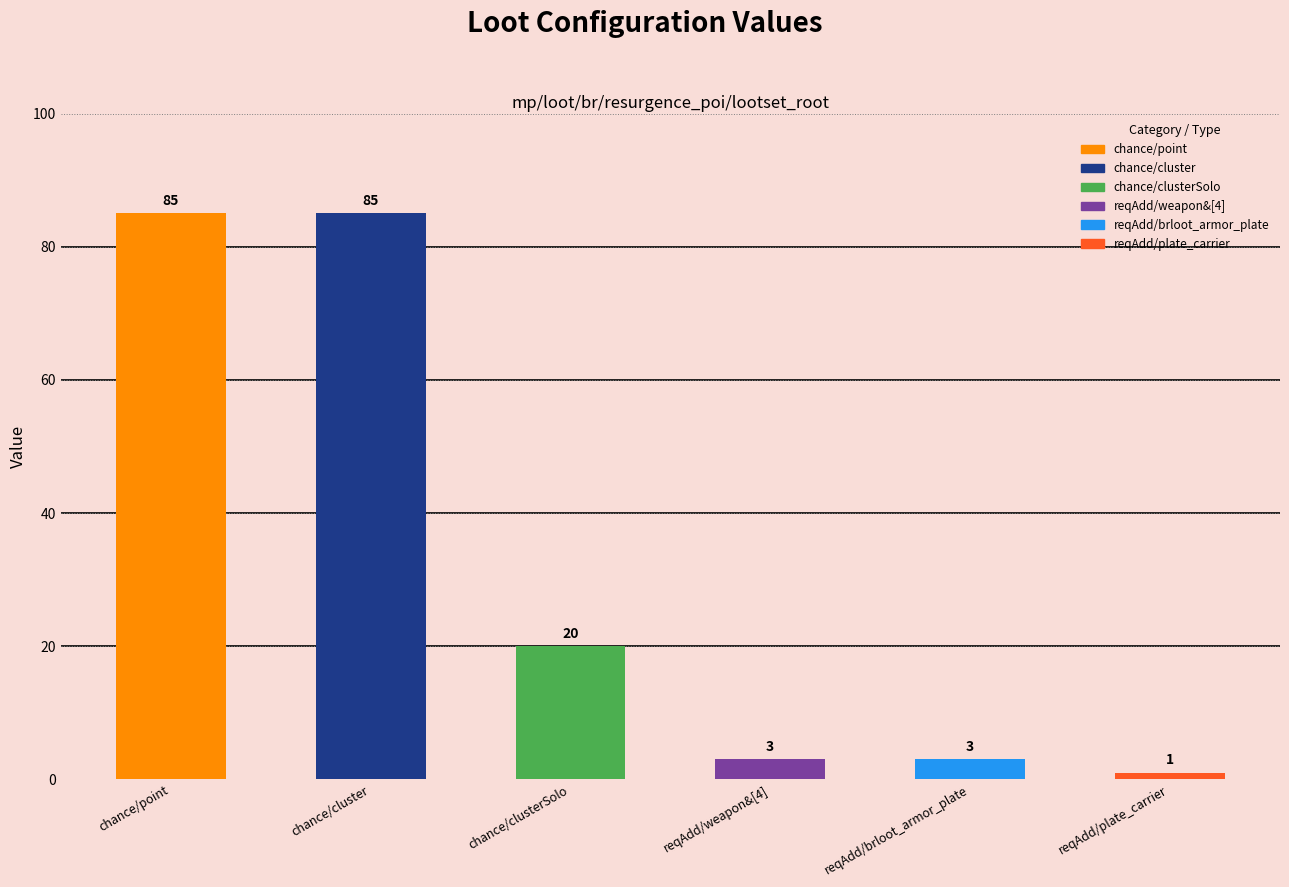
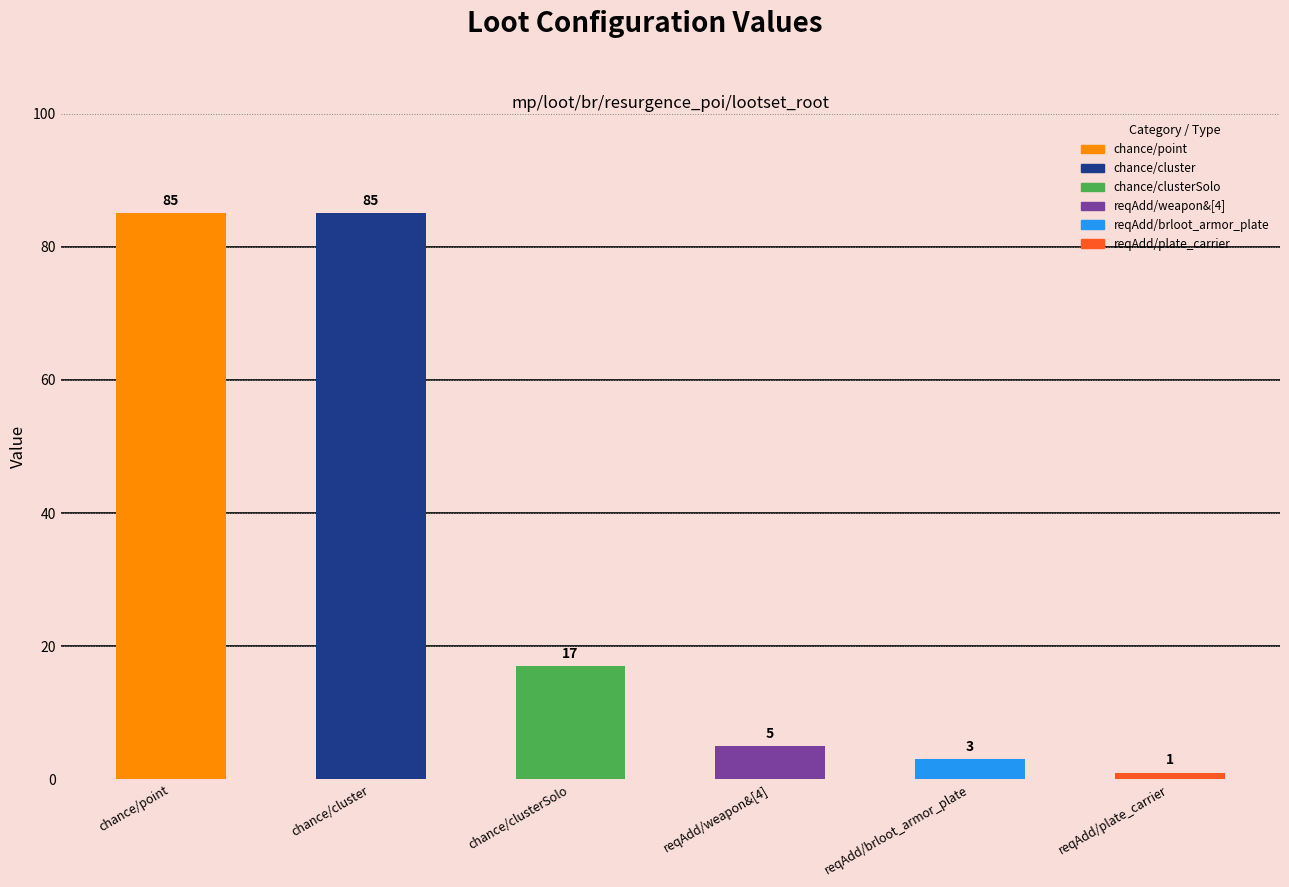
chance/clusterSolo: 20 -> 17
reqAdd/weapon&[4]: 3 -> 5
